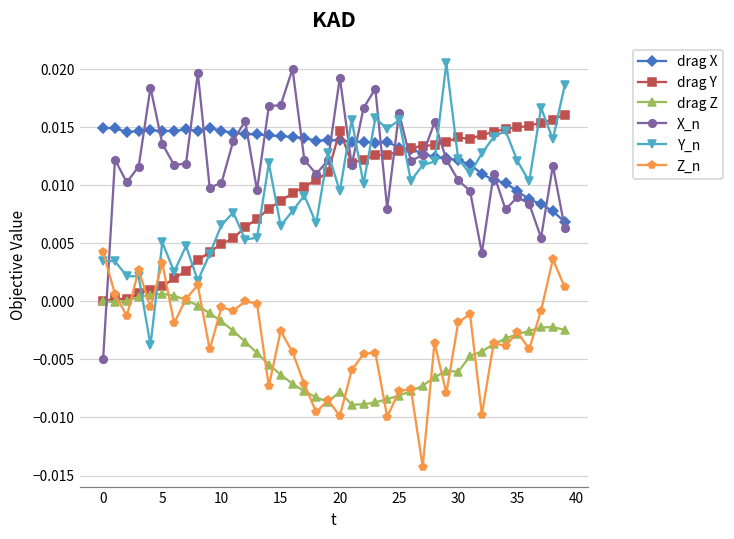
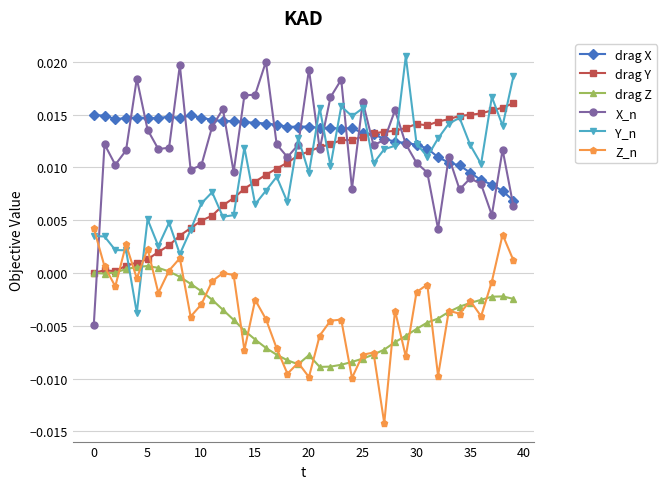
Z_n, 5: 0.0033 -> 0.0023
Z_n, 10: -0.0005 -> -0.0030
drag Y, 20: 0.0147 -> 0.0115
drag Z, 30: -0.0061 -> -0.0053
